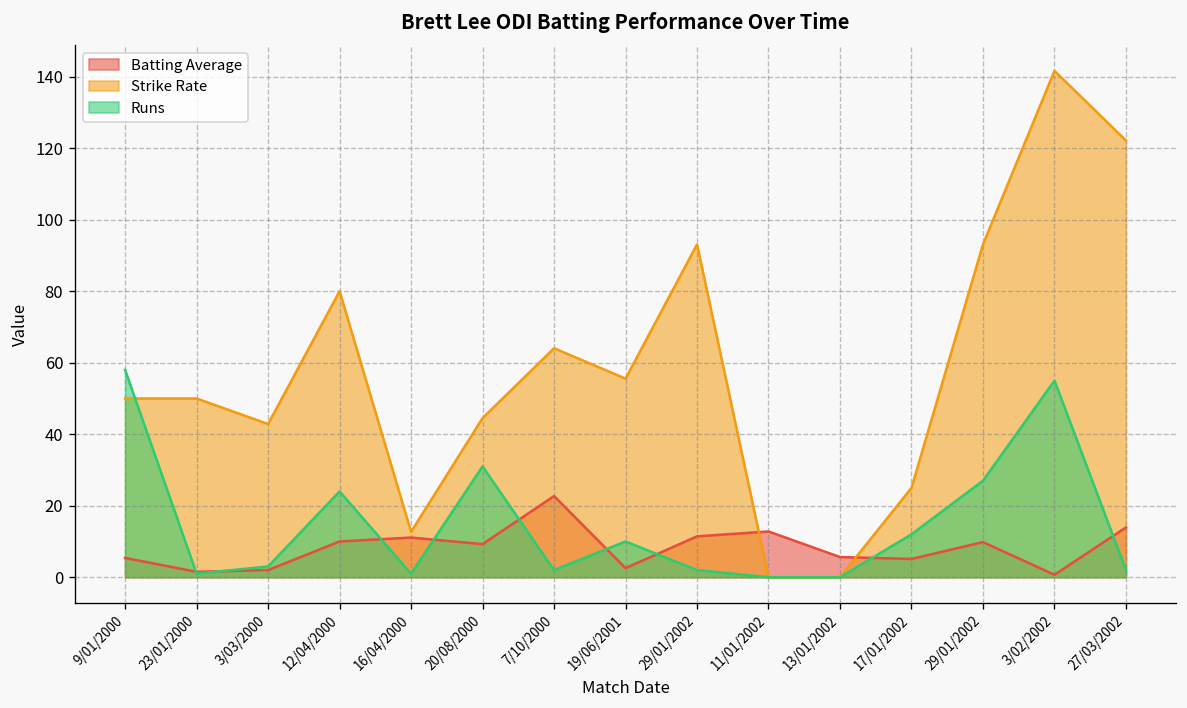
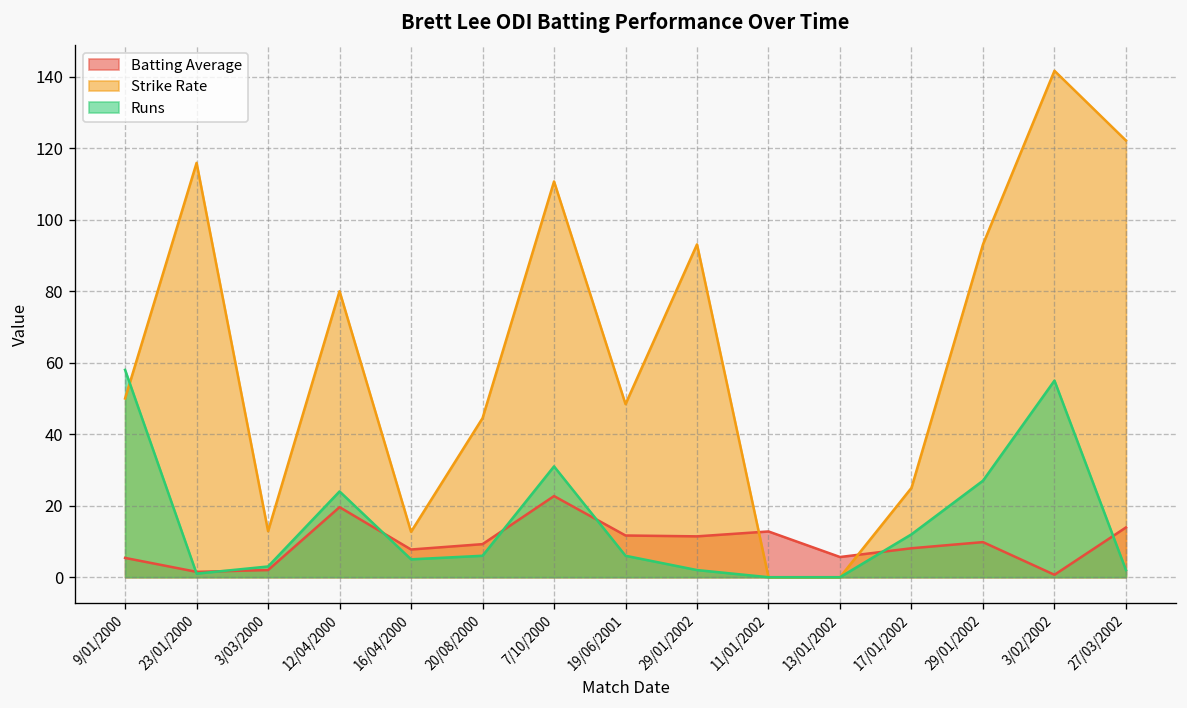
Strike Rate, 23/01/2000: 50 -> 116
Strike Rate, 3/03/2000: 43 -> 13
Batting Average, 12/04/2000: 10 -> 20
Batting Average, 16/04/2000: 11 -> 8
Runs, 16/04/2000: 1 -> 5
Runs, 20/08/2000: 31 -> 6
Strike Rate, 7/10/2000: 64 -> 111
Runs, 7/10/2000: 2 -> 31
Batting Average, 19/06/2001: 3 -> 12
Strike Rate, 19/06/2001: 56 -> 48
Runs, 19/06/2001: 10 -> 6
Batting Average, 17/01/2002: 5 -> 8
